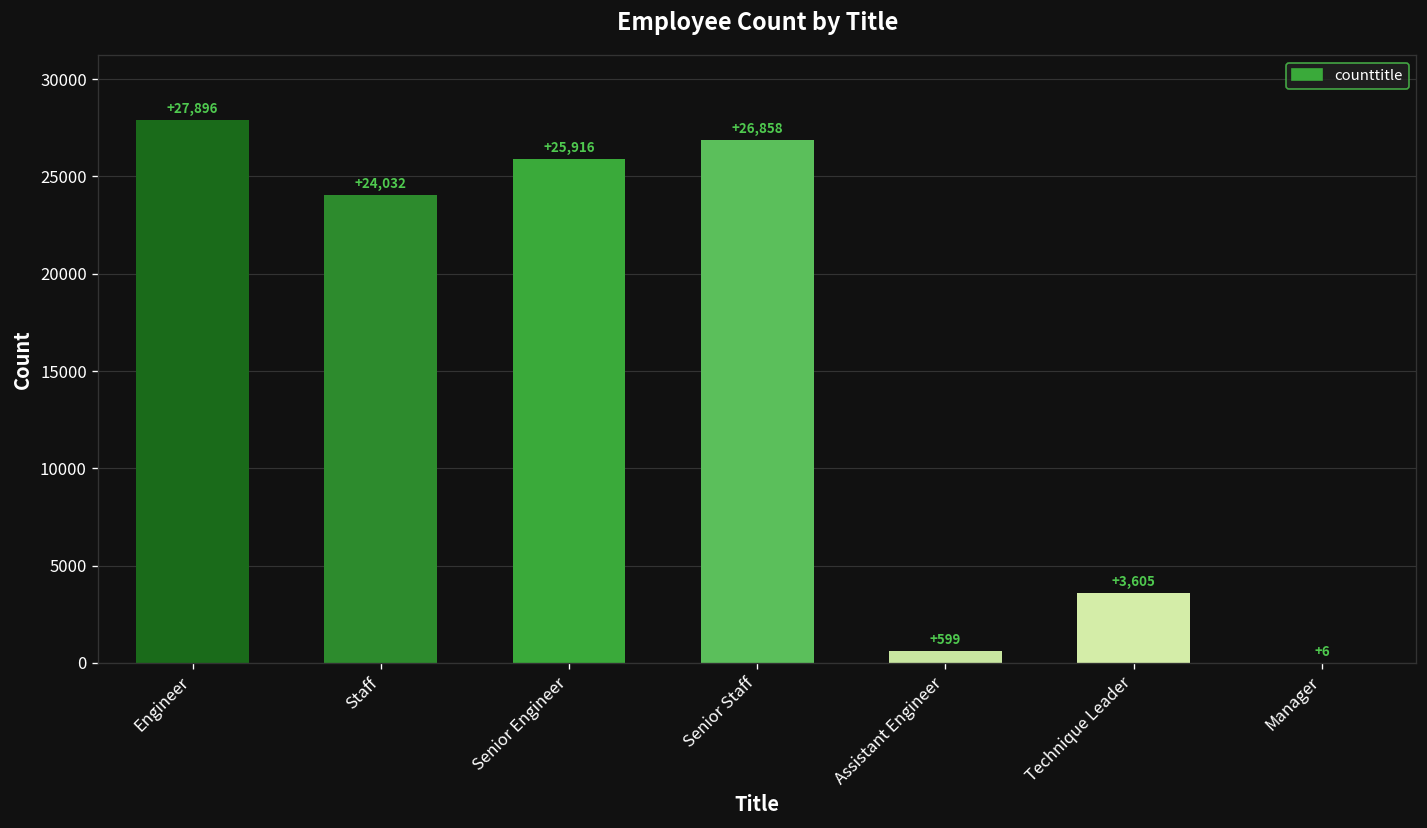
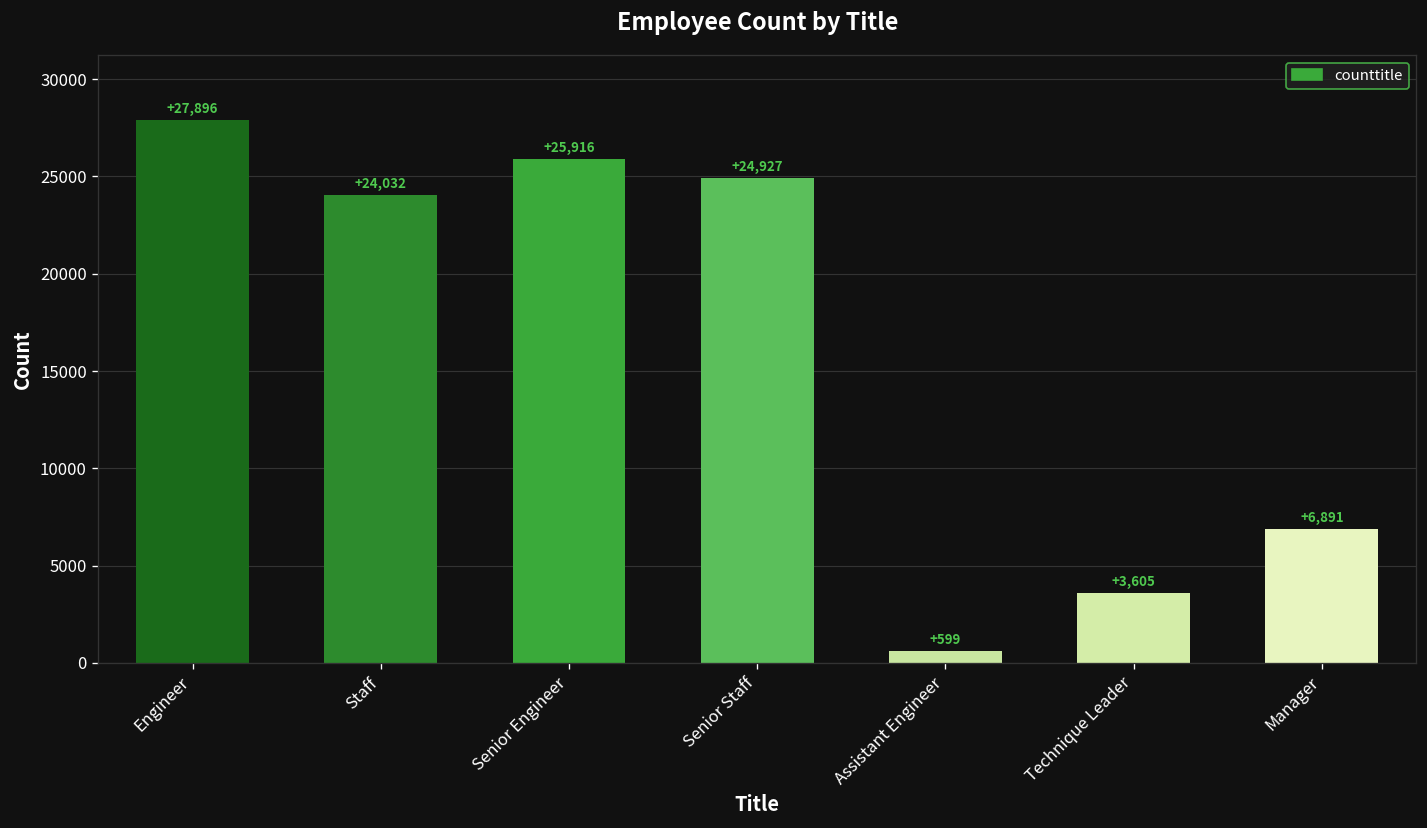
Senior Staff: +26,858 -> +24,927
Manager: +6 -> +6,891
